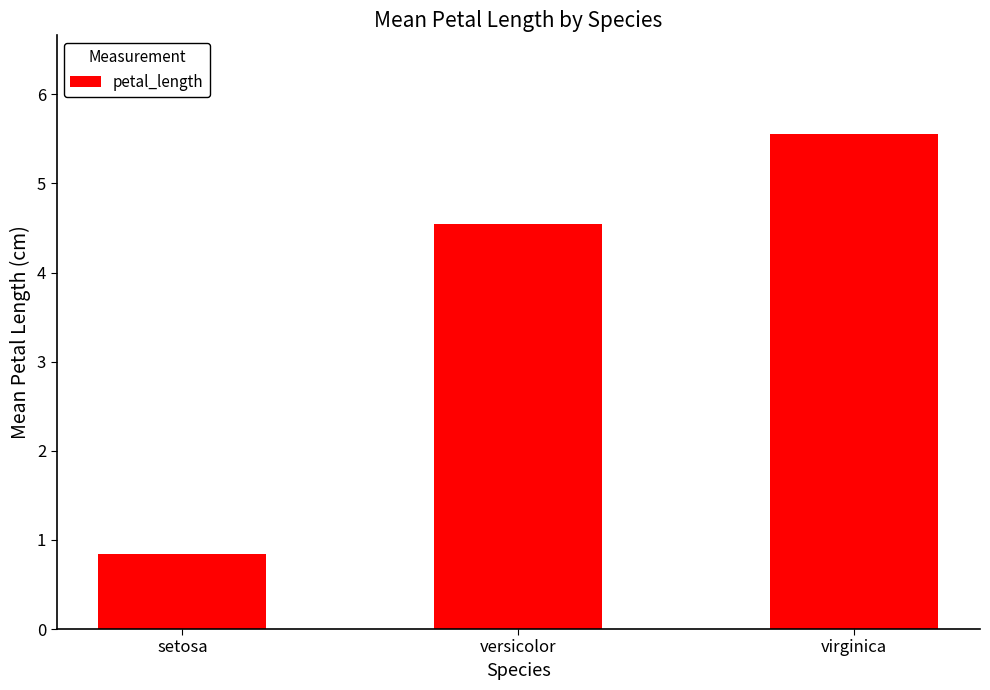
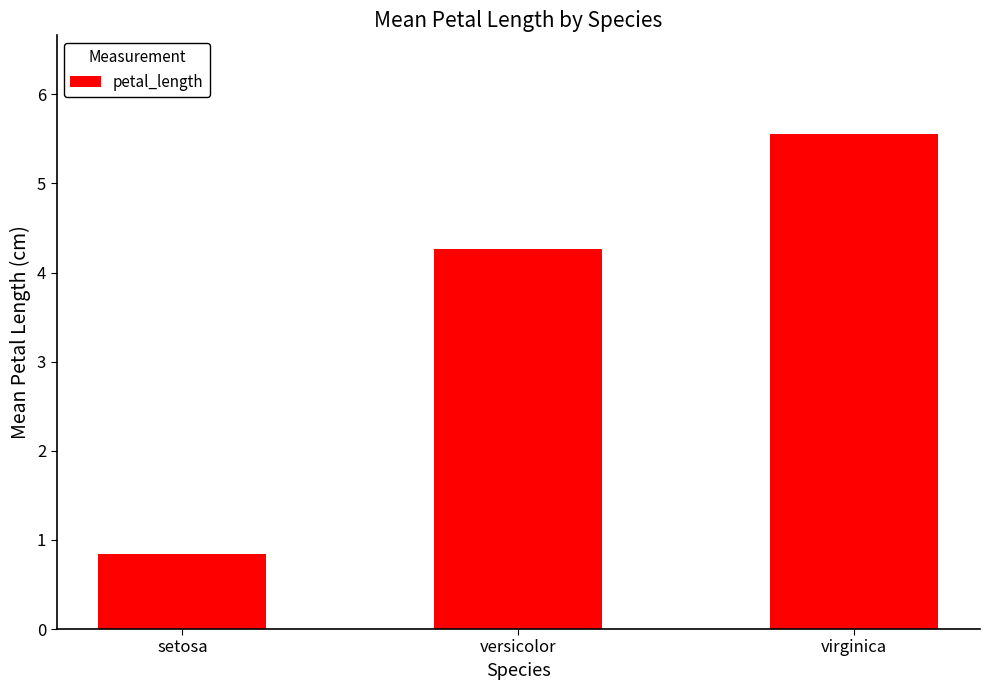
versicolor: 4.5 -> 4.3
